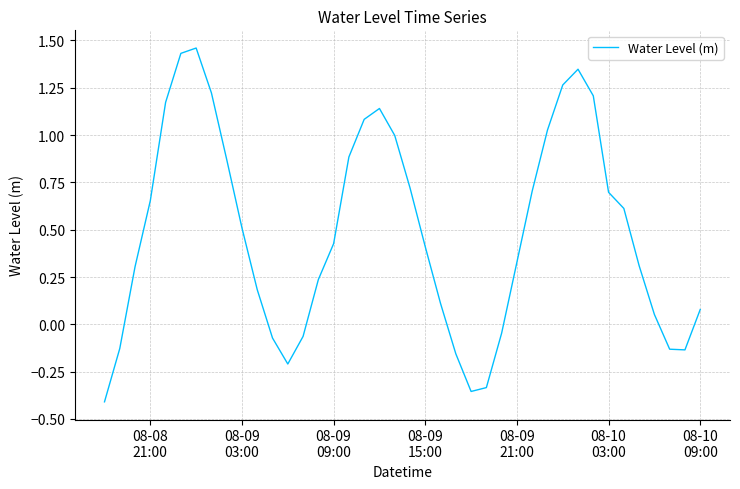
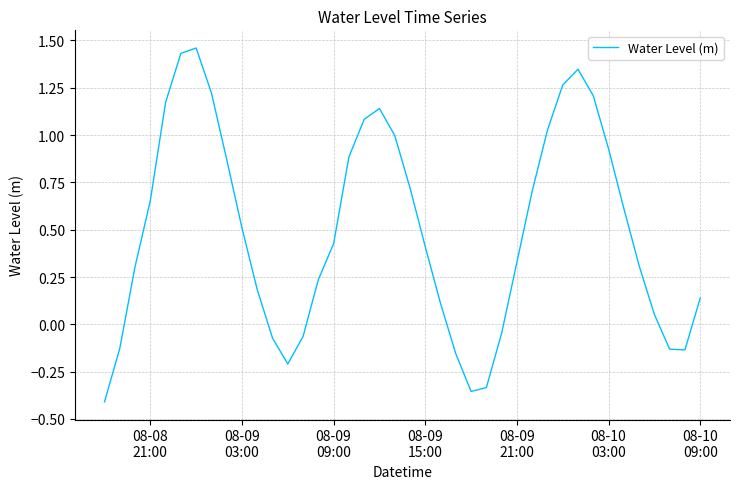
08-10 03:00: 0.70 -> 0.93
08-10 09:00: 0.08 -> 0.14
